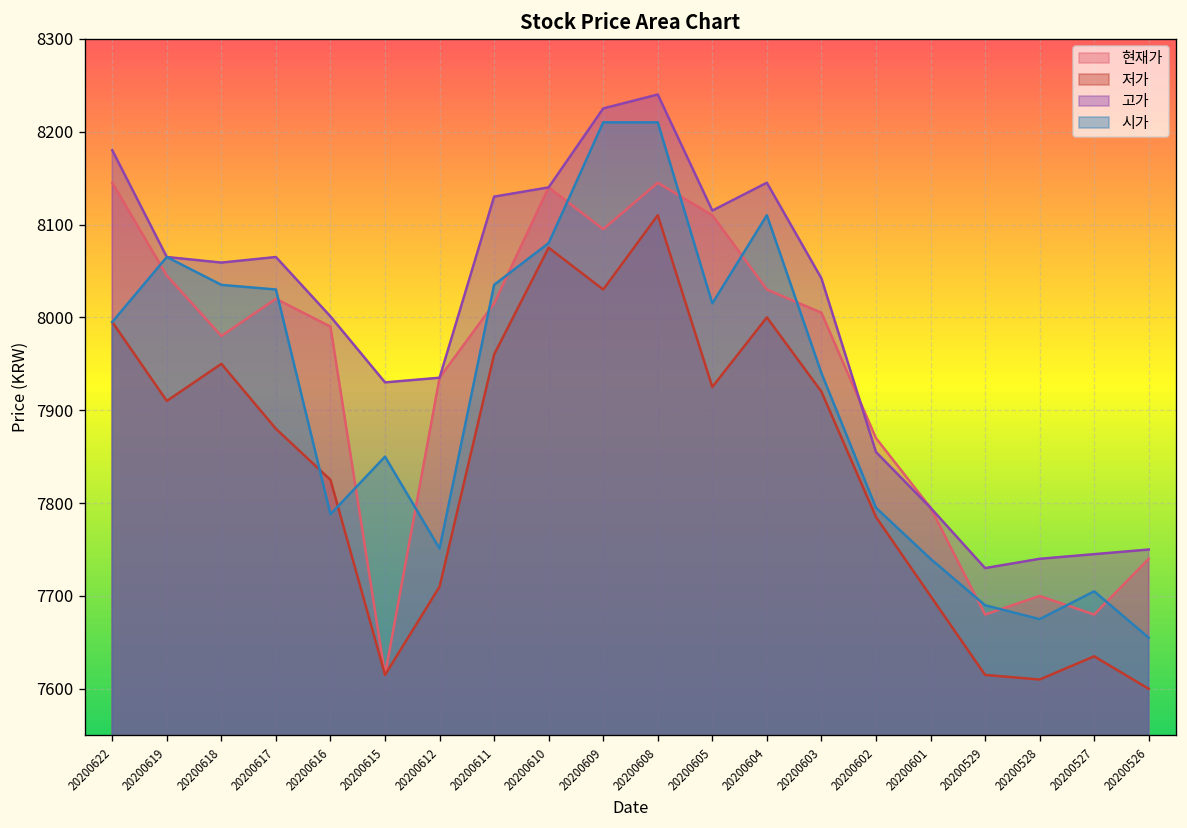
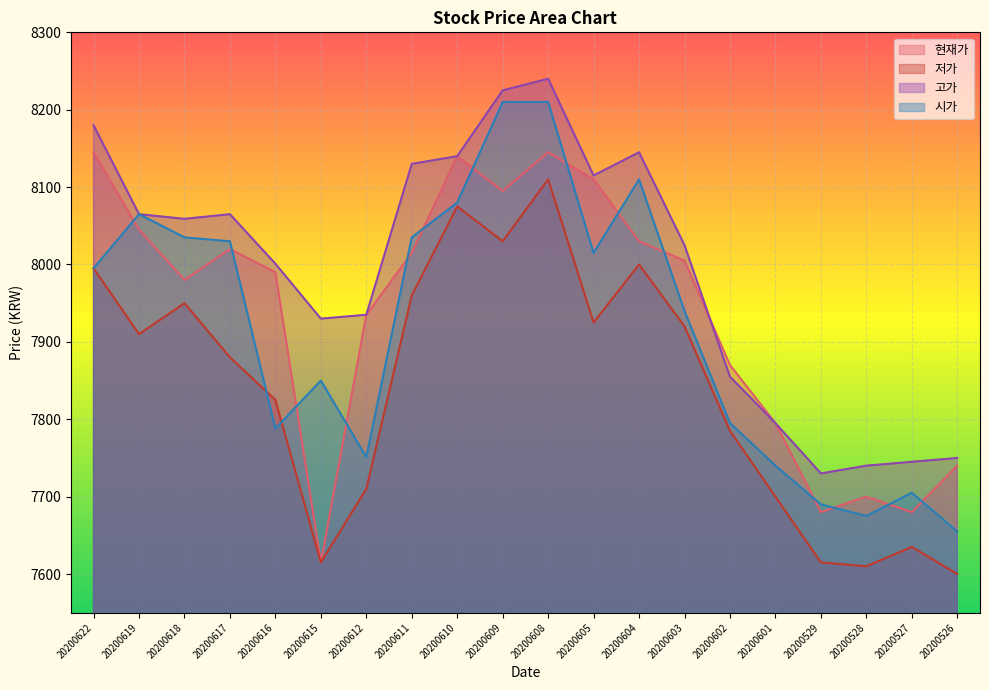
고가, 20200603: 8040 -> 8030
